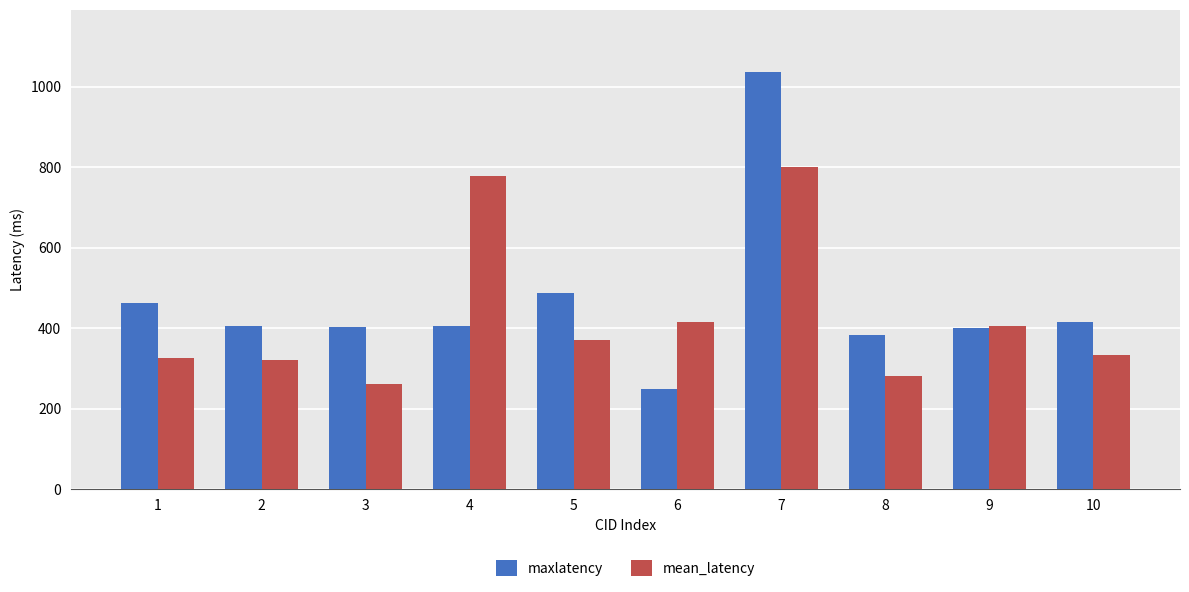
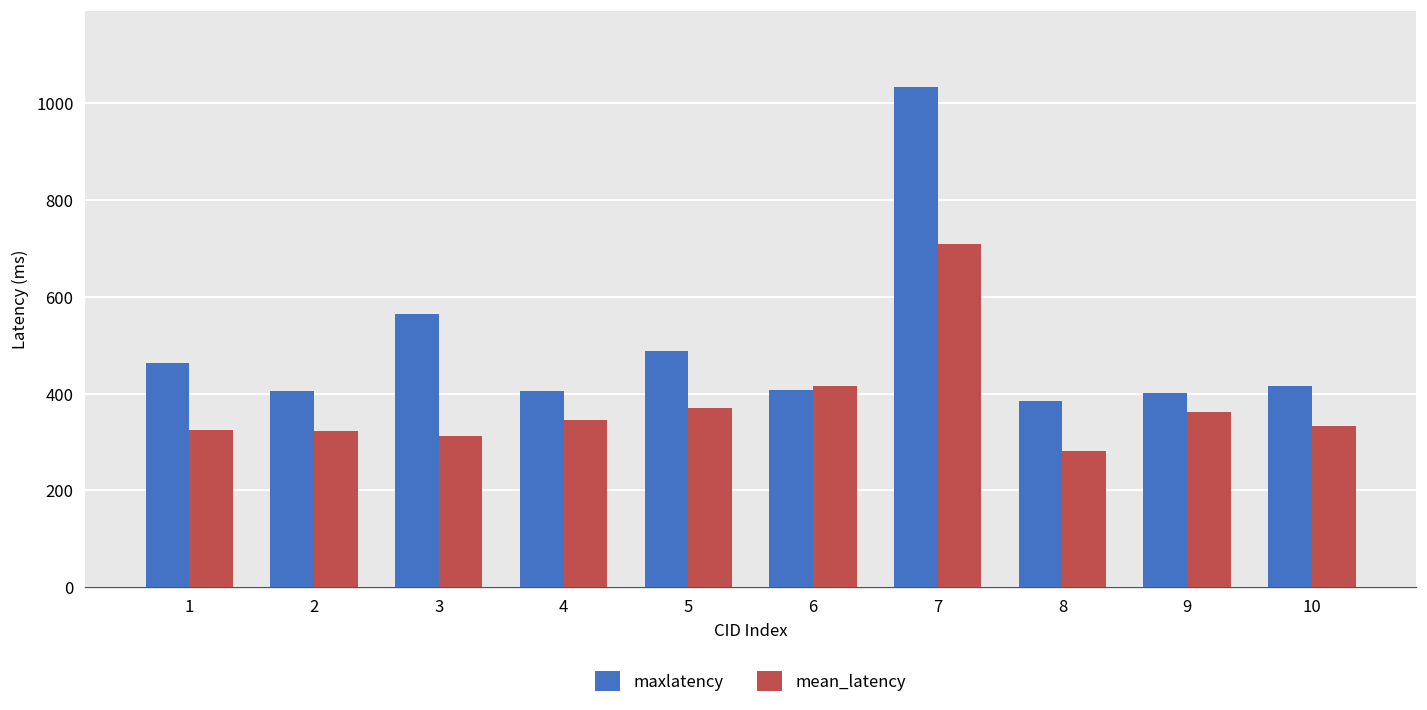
maxlatency, 3: 400 -> 570
mean_latency, 3: 260 -> 310
mean_latency, 4: 780 -> 350
maxlatency, 6: 250 -> 410
mean_latency, 7: 800 -> 710
mean_latency, 9: 400 -> 360
